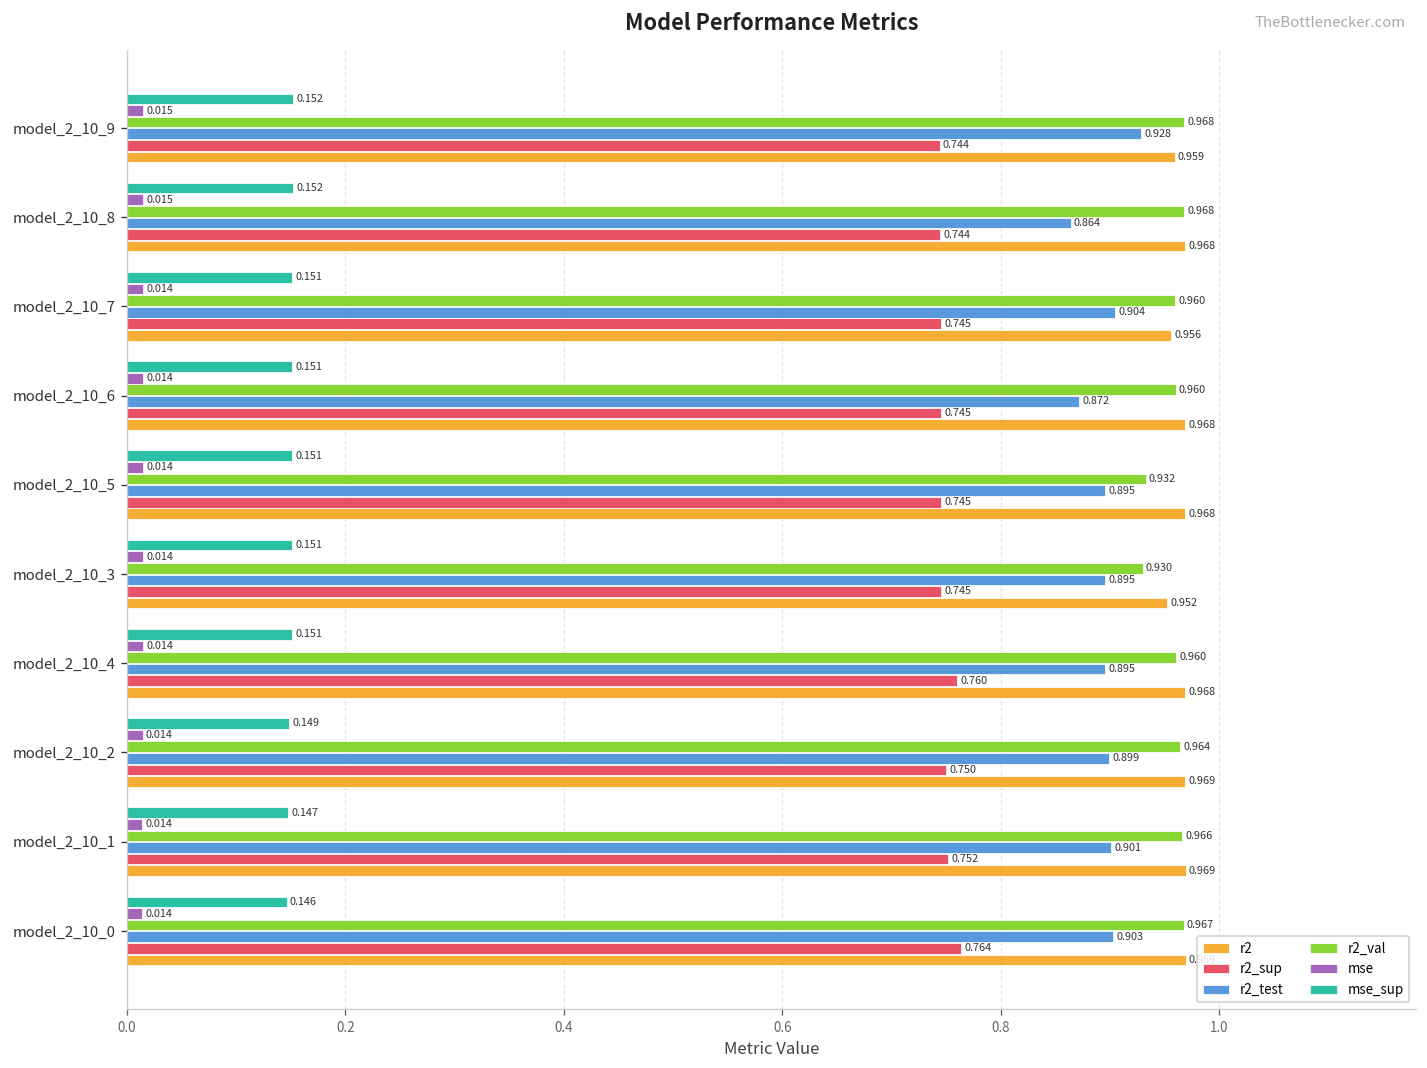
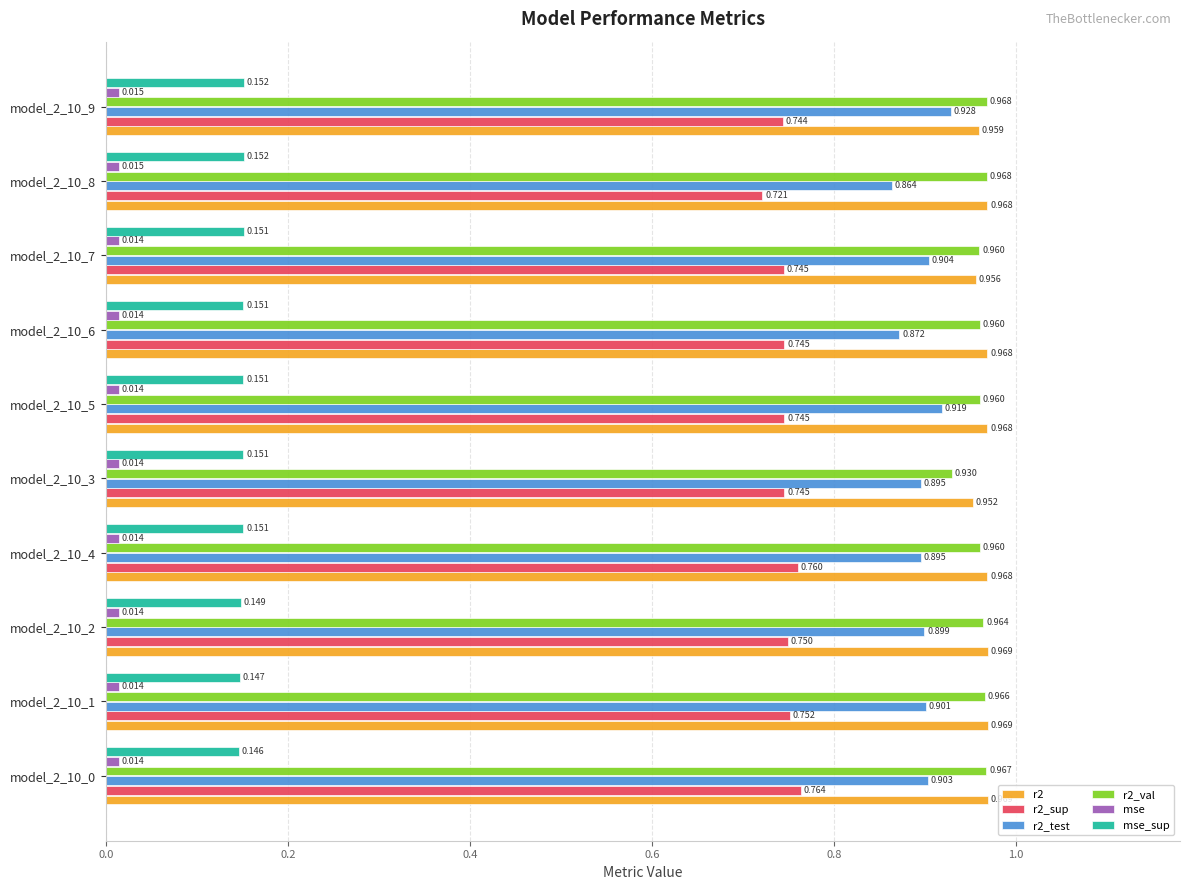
r2_sup, model_2_10_8: 0.744 -> 0.721
r2_val, model_2_10_5: 0.932 -> 0.960
r2_test, model_2_10_5: 0.895 -> 0.919
